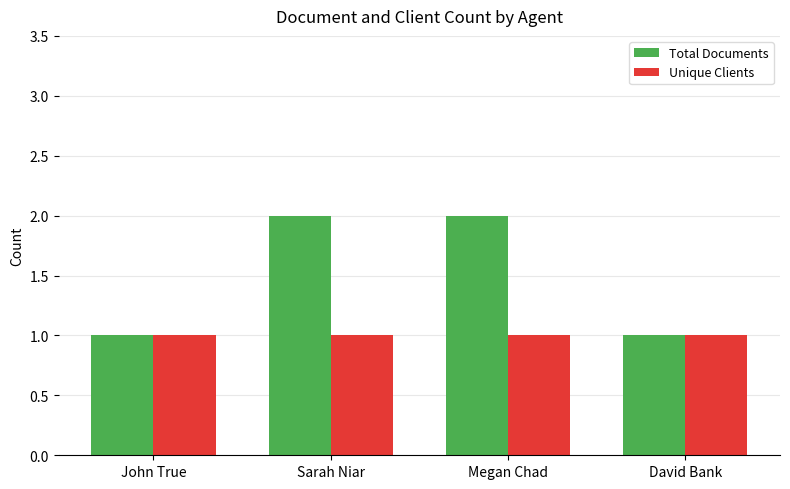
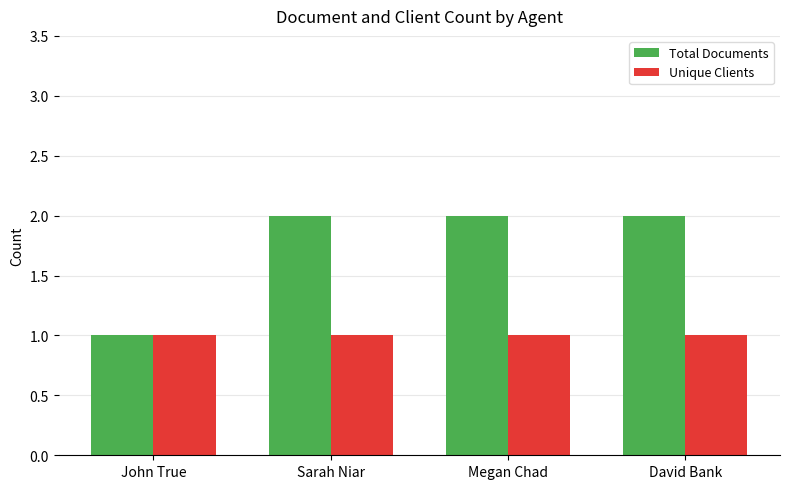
Total Documents, David Bank: 1 -> 2
